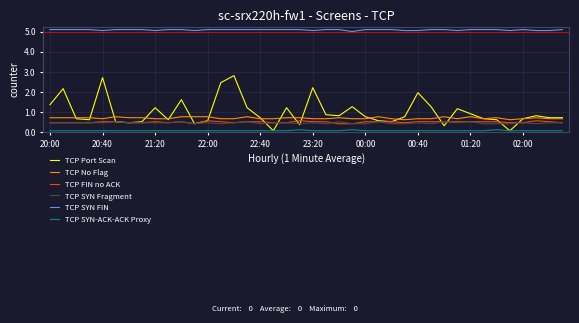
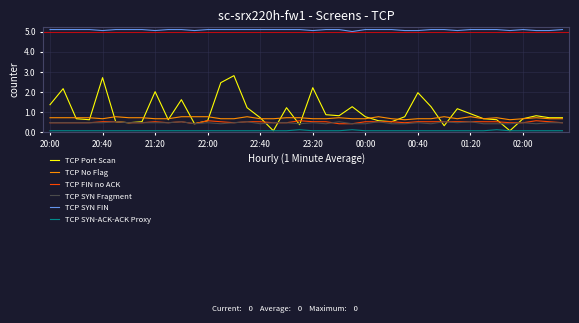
TCP Port Scan, 21:20: 1.2 -> 2.0
